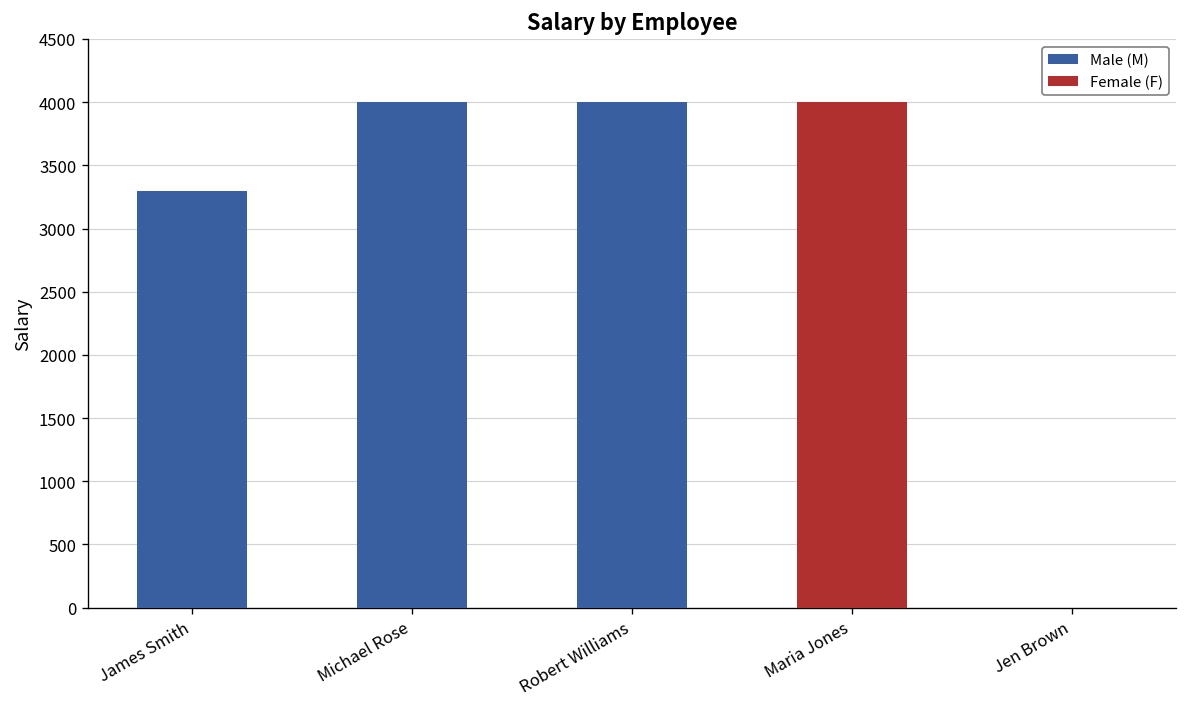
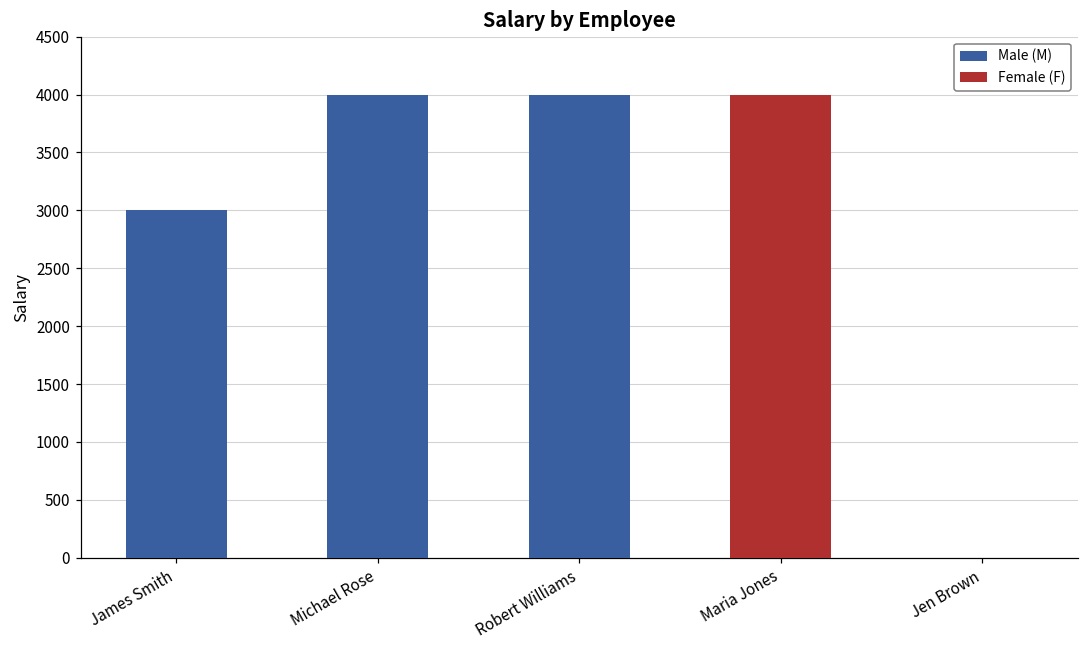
Male (M), James Smith: 3300 -> 3000
